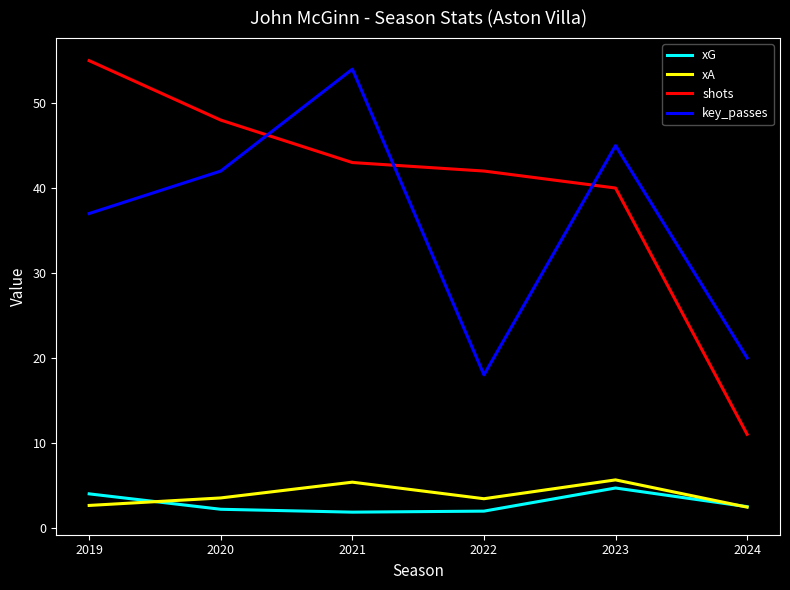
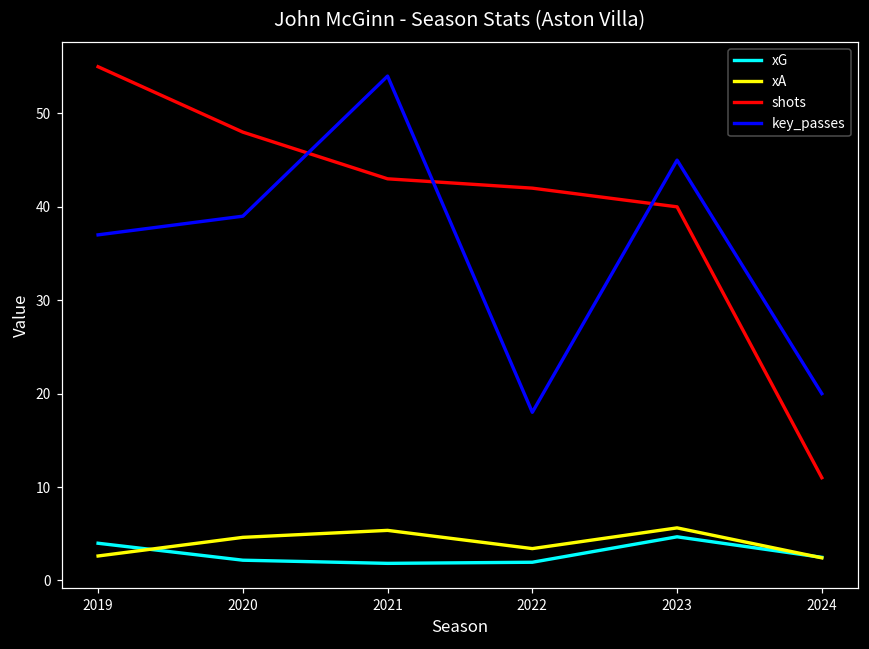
xA, 2020: 4 -> 5
key_passes, 2020: 42 -> 39
